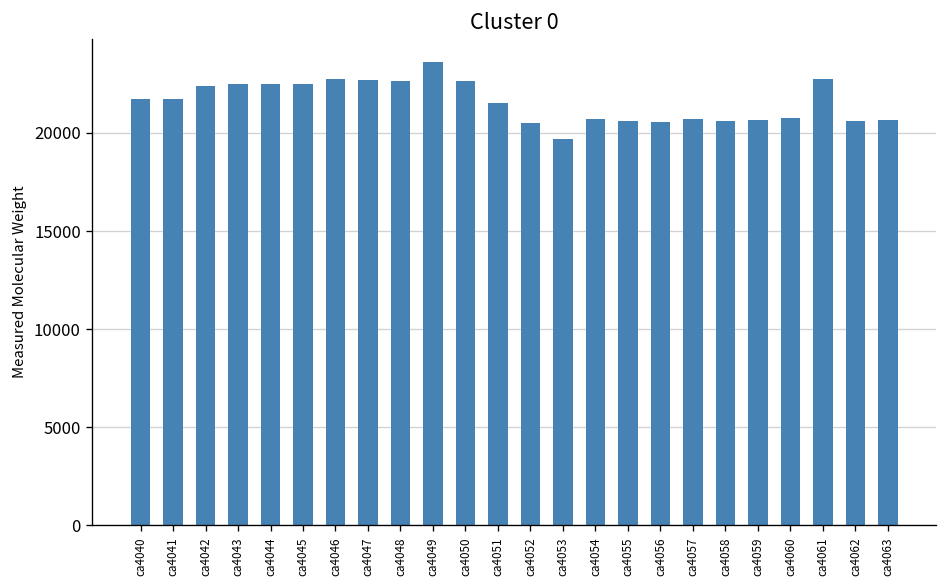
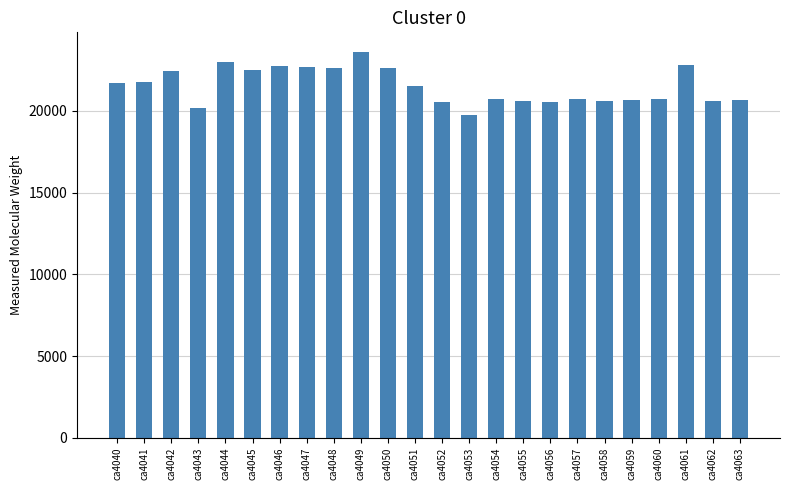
ca4043: 22500 -> 20200
ca4044: 22500 -> 23000
